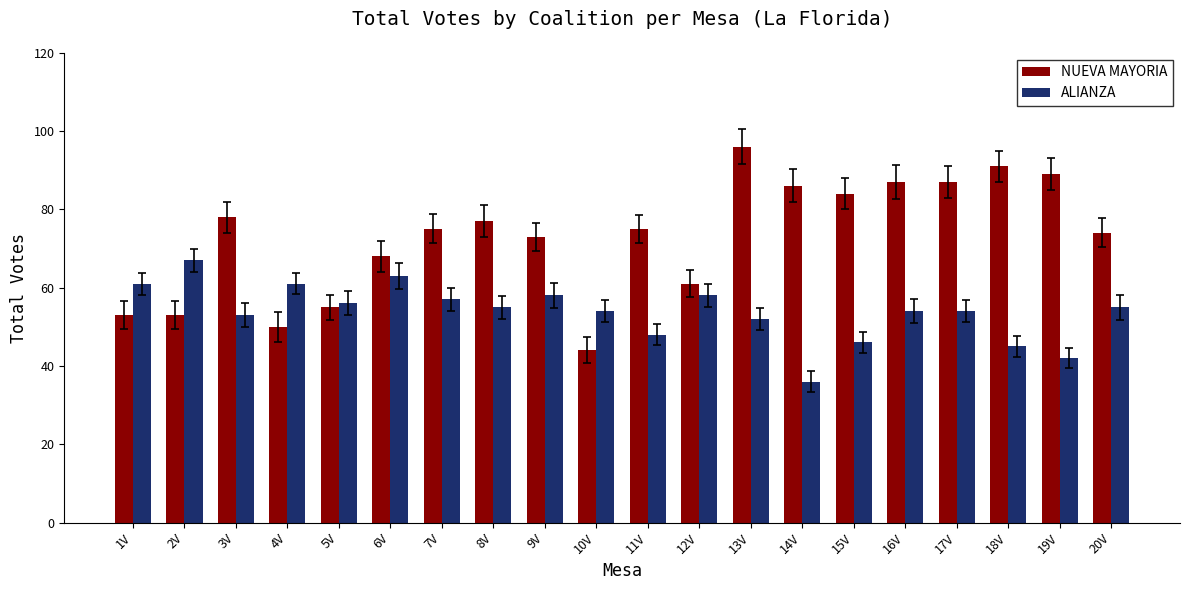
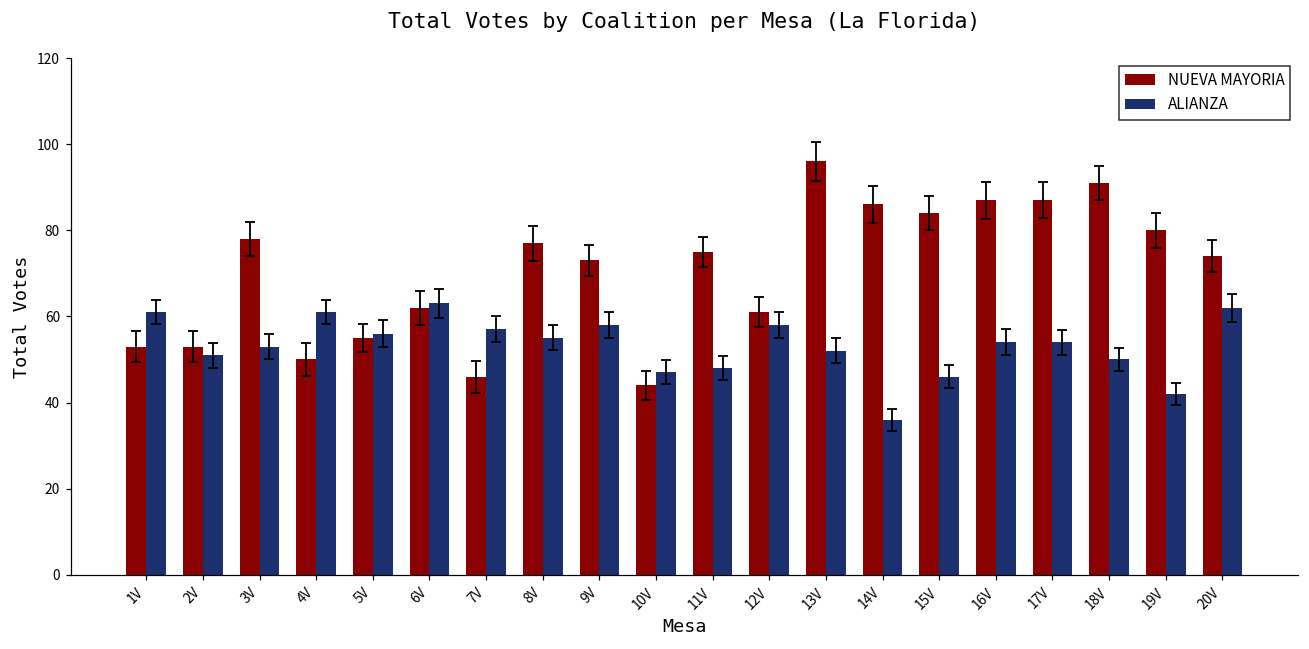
ALIANZA, 2V: 67 -> 51
NUEVA MAYORIA, 6V: 68 -> 62
NUEVA MAYORIA, 7V: 75 -> 46
ALIANZA, 10V: 54 -> 47
ALIANZA, 18V: 45 -> 50
NUEVA MAYORIA, 19V: 89 -> 80
ALIANZA, 20V: 55 -> 62
